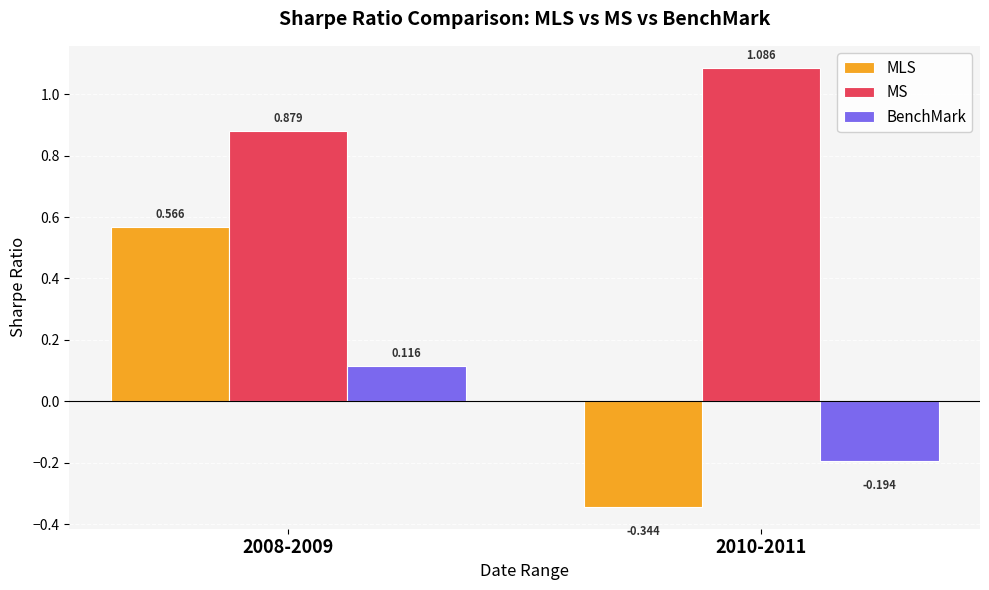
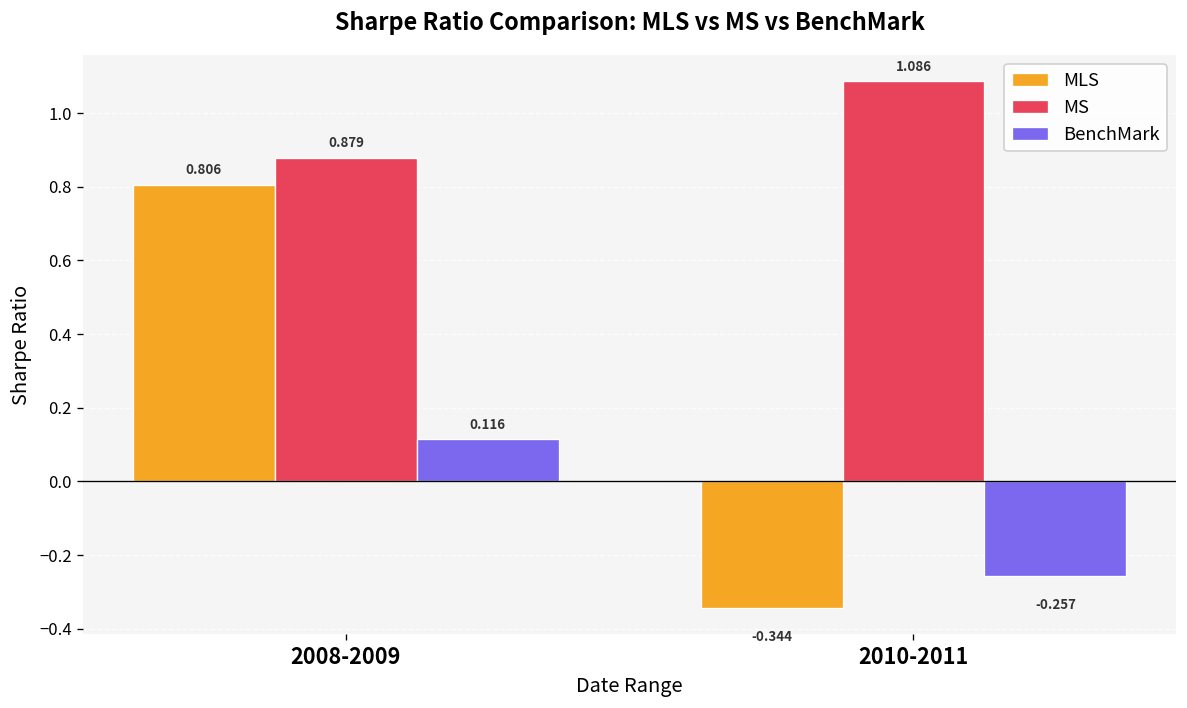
MLS, 2008-2009: 0.566 -> 0.806
BenchMark, 2010-2011: -0.194 -> -0.257
